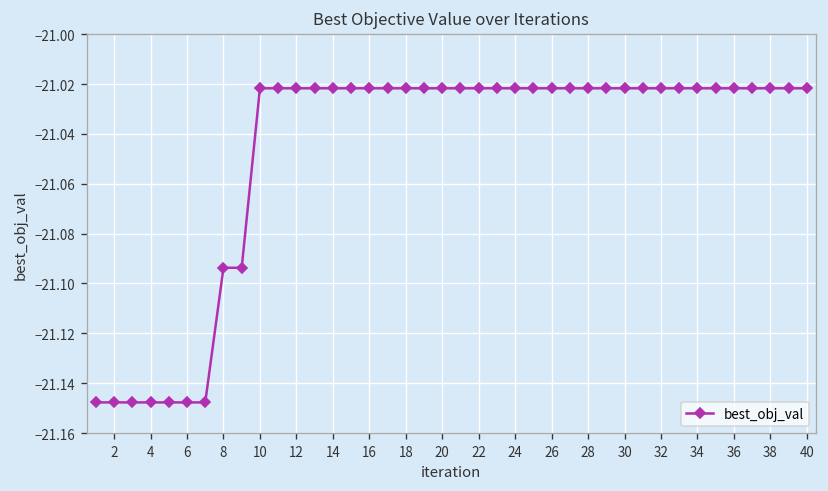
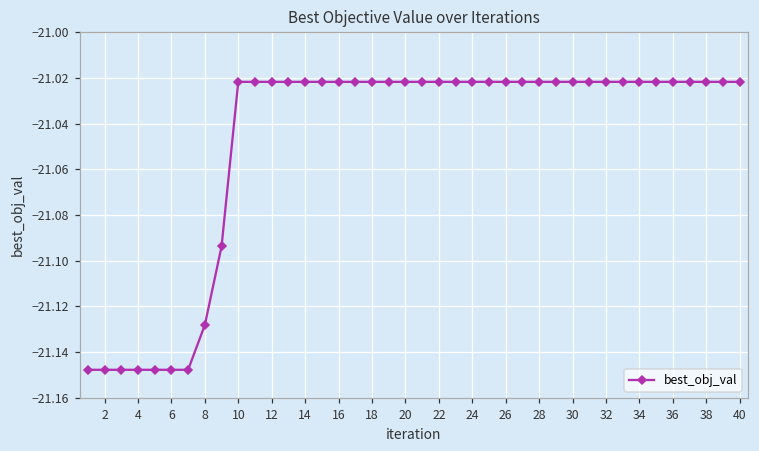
8: -21.094 -> -21.128
